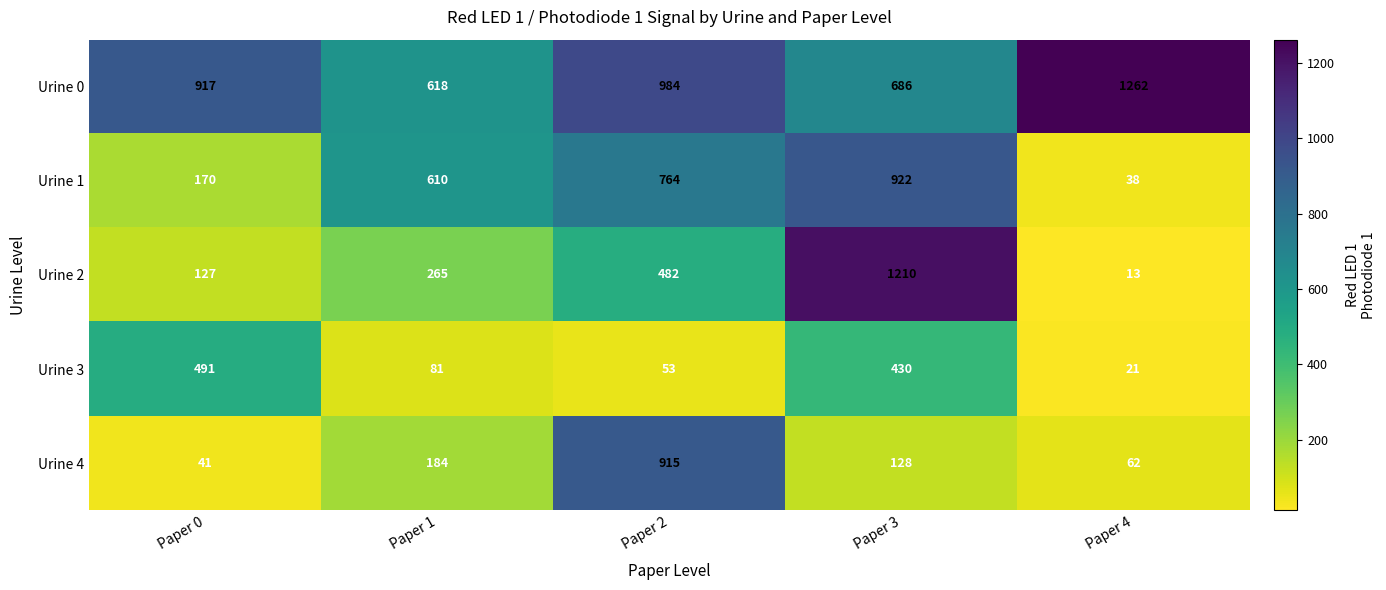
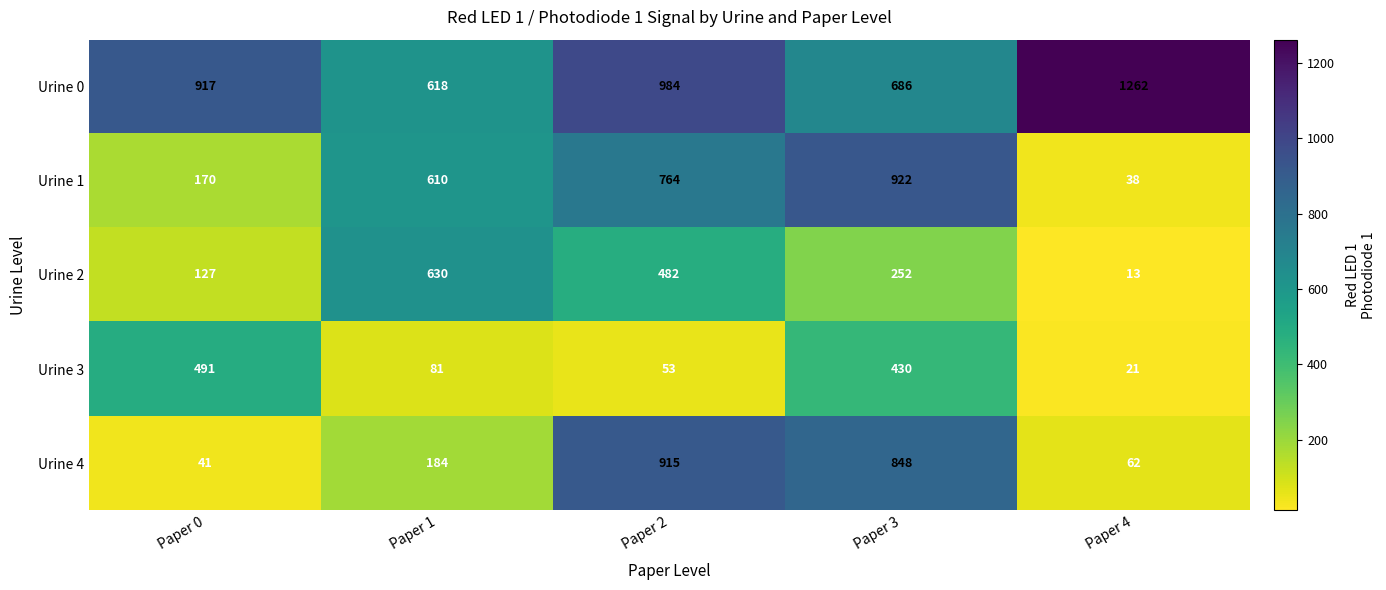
Urine 2, Paper 1: 265 -> 630
Urine 2, Paper 3: 1210 -> 252
Urine 4, Paper 3: 128 -> 848
